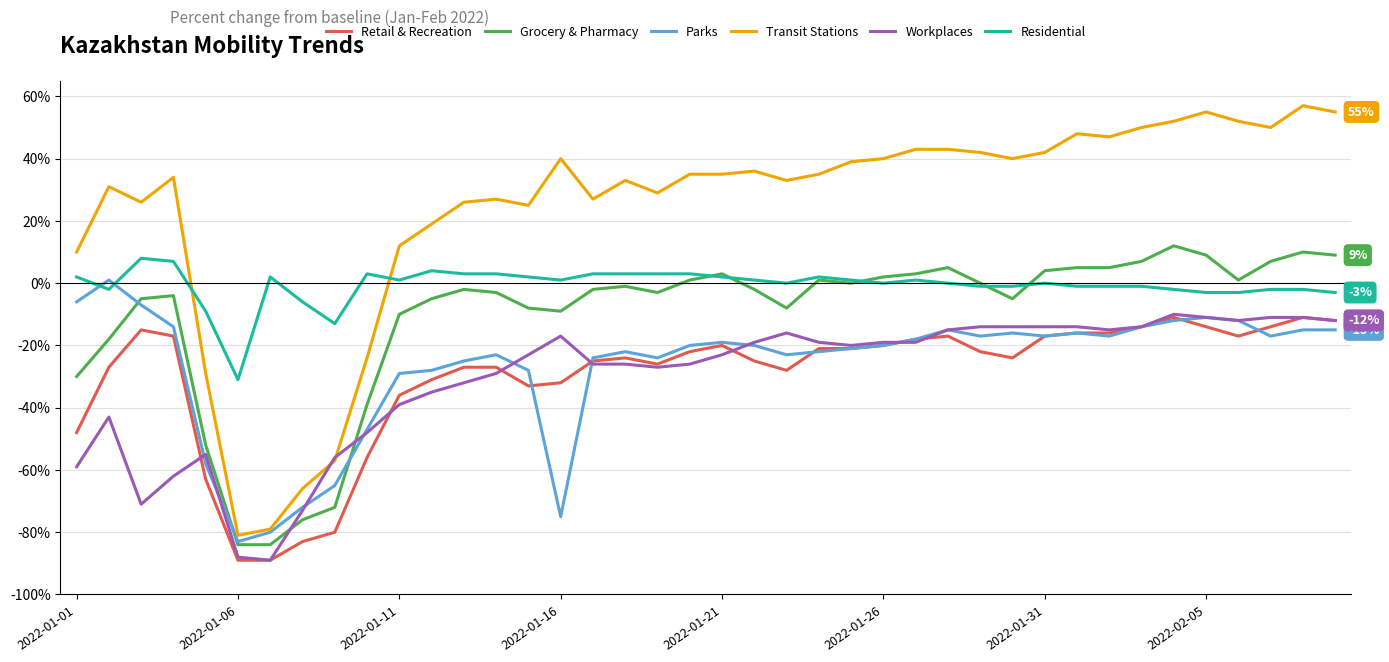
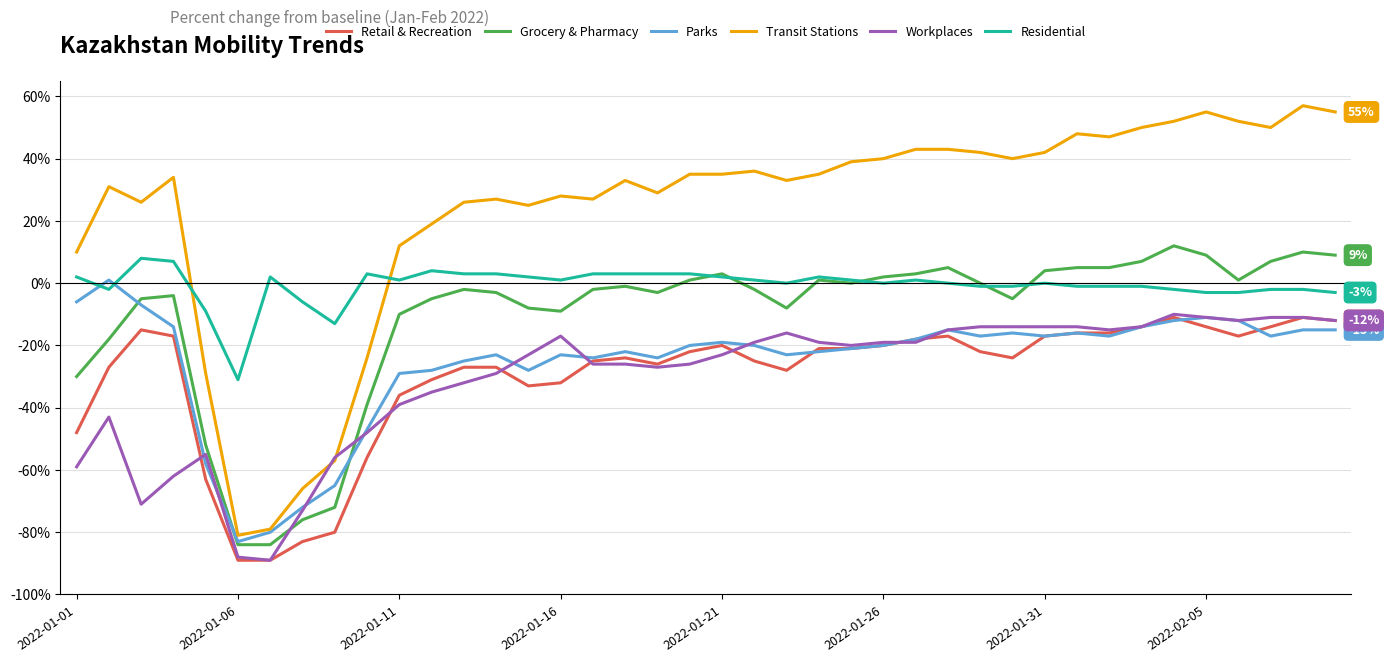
Parks, 2022-01-16: -75% -> -23%
Transit Stations, 2022-01-16: 40% -> 28%
